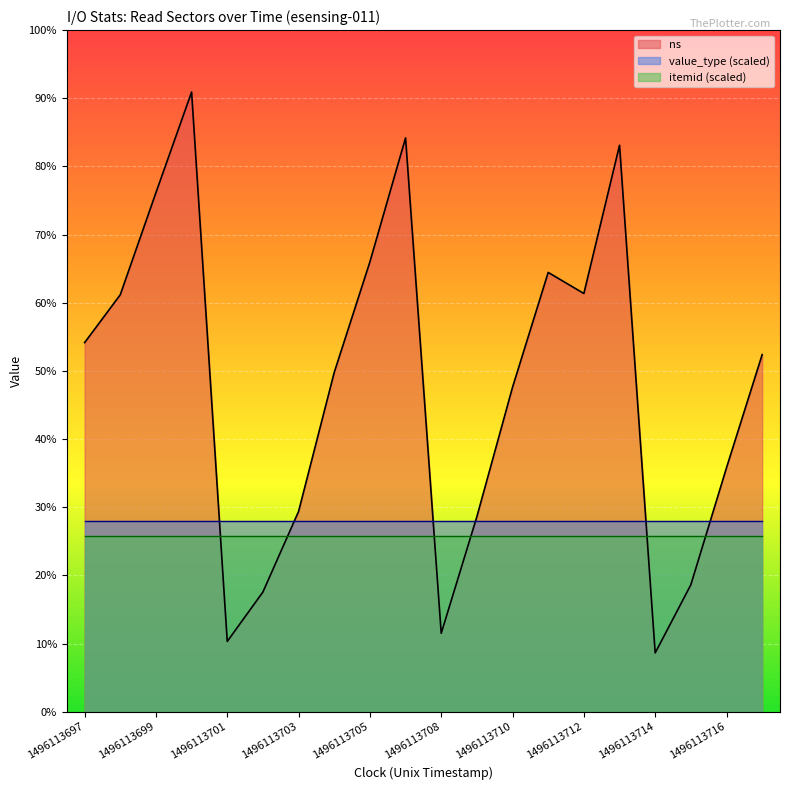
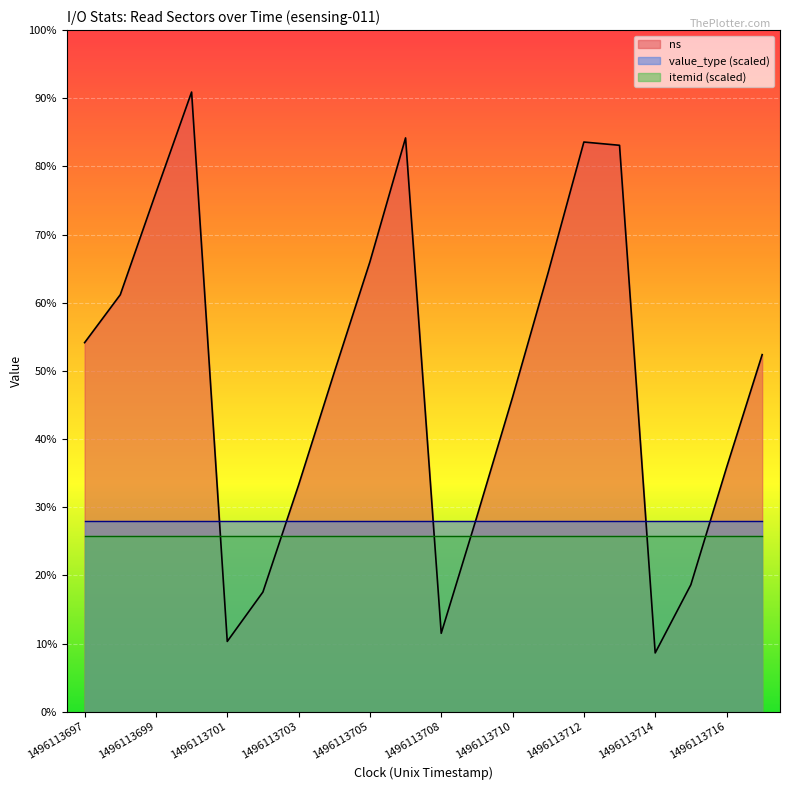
ns, 1496113703: 29% -> 33%
ns, 1496113710: 48% -> 46%
ns, 1496113712: 61% -> 84%
